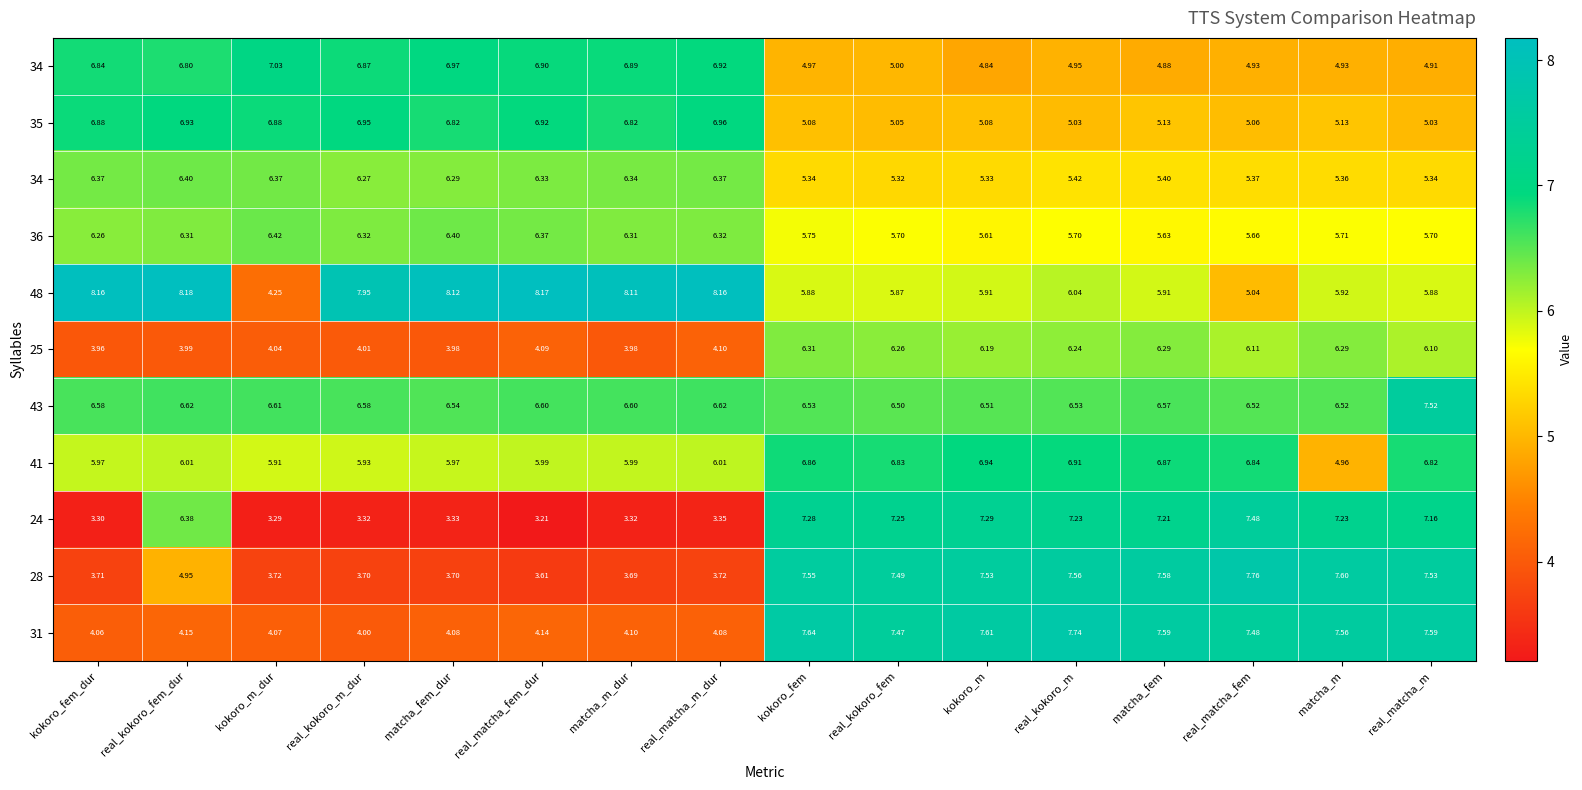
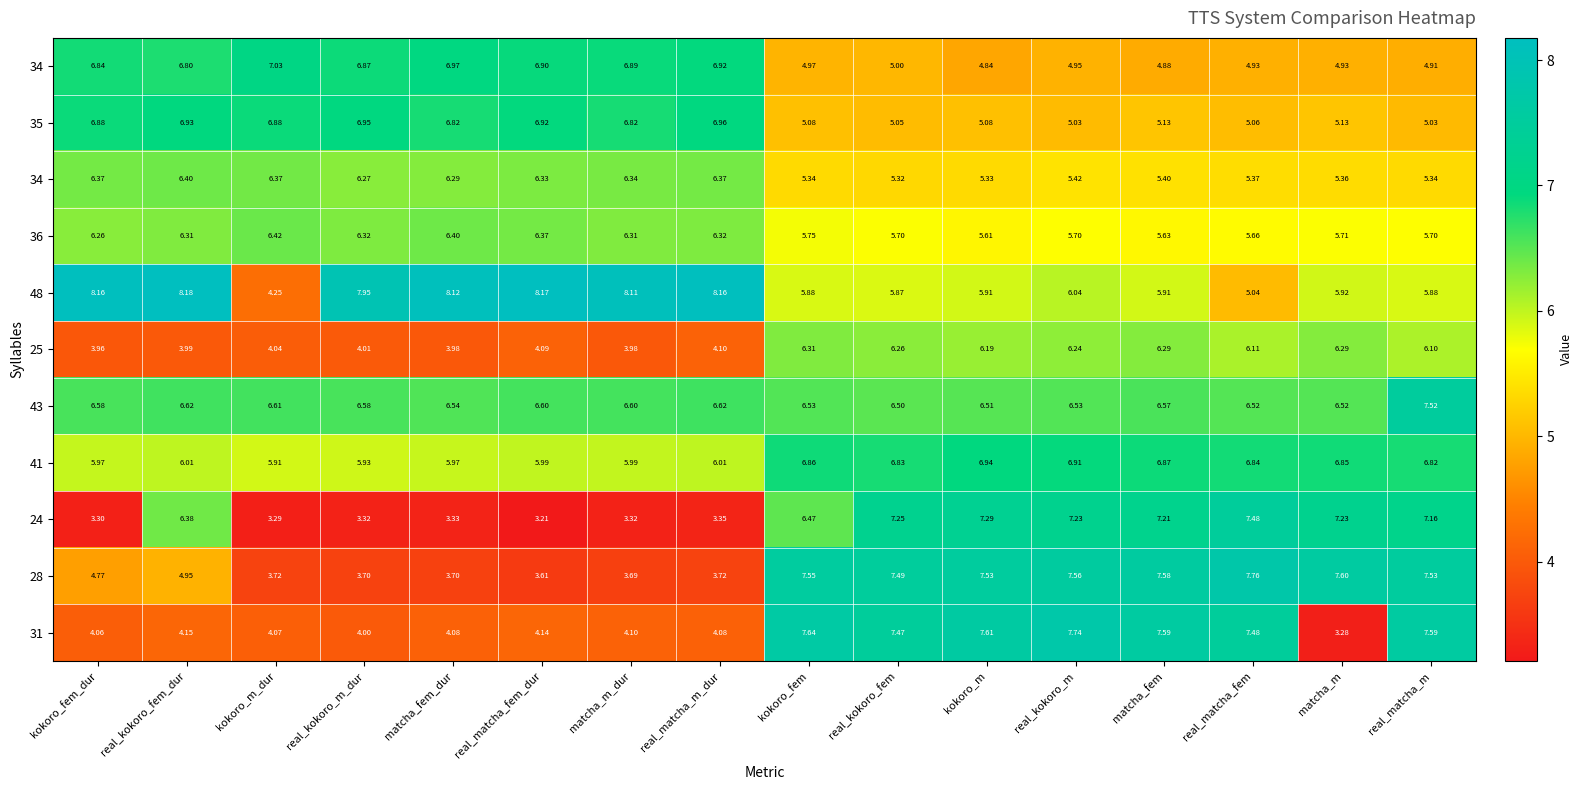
41, matcha_m: 4.96 -> 6.85
24, kokoro_fem: 7.28 -> 6.47
28, kokoro_fem_dur: 3.71 -> 4.77
31, matcha_m: 7.56 -> 3.28
